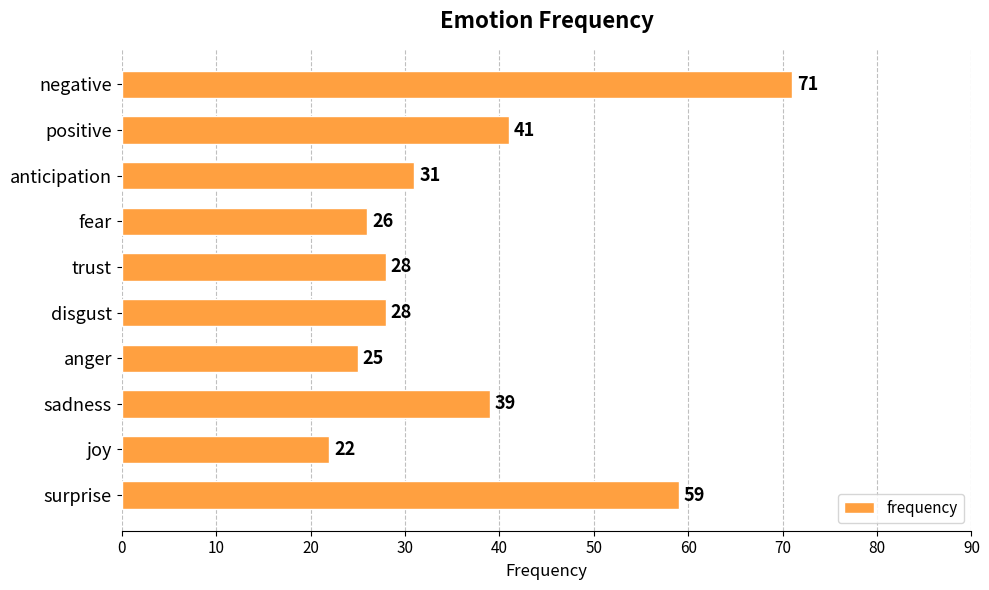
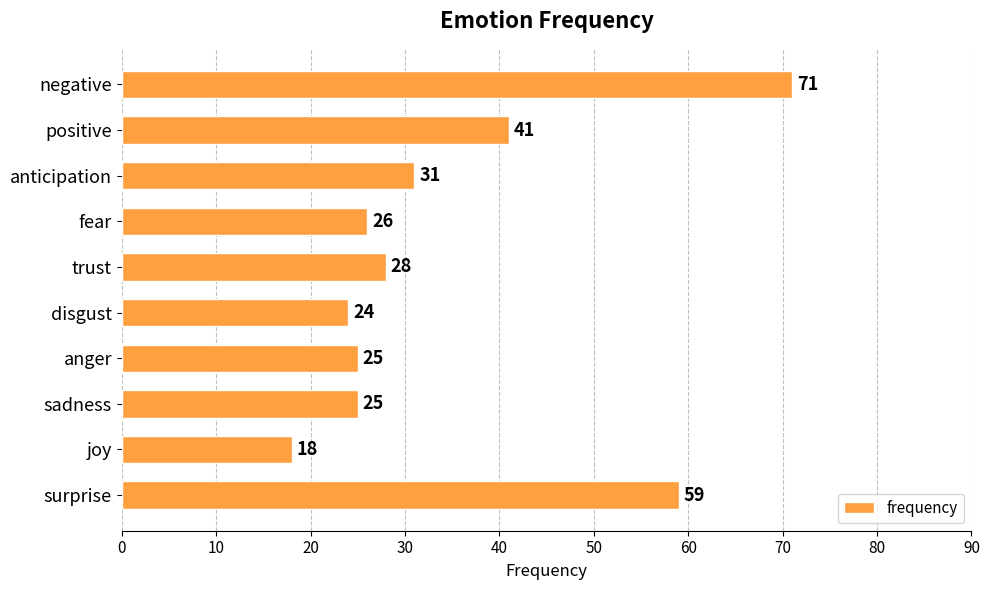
disgust: 28 -> 24
sadness: 39 -> 25
joy: 22 -> 18
